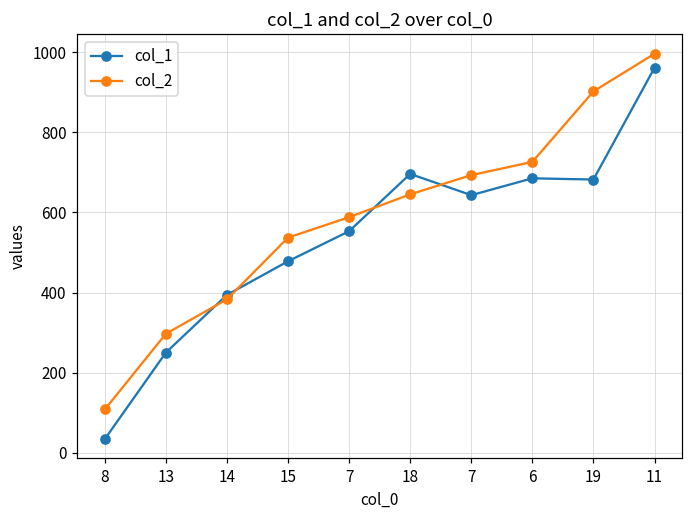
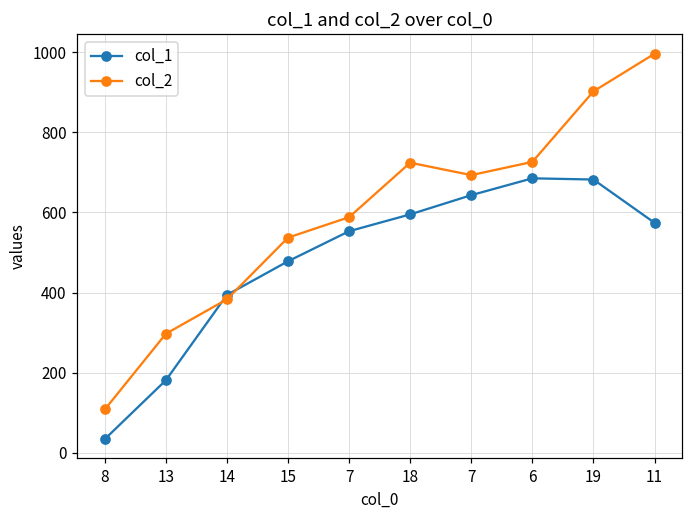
col_1, 13: 250 -> 180
col_1, 18: 700 -> 600
col_2, 18: 650 -> 720
col_1, 11: 960 -> 570
